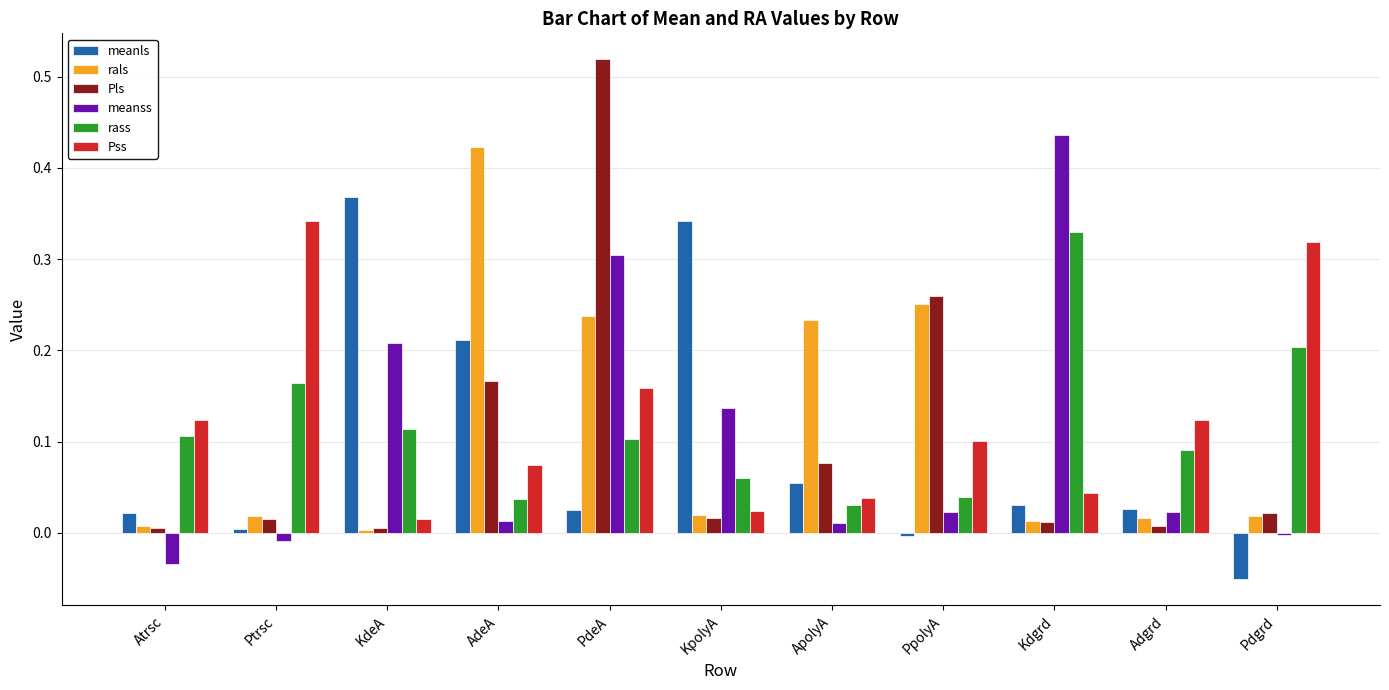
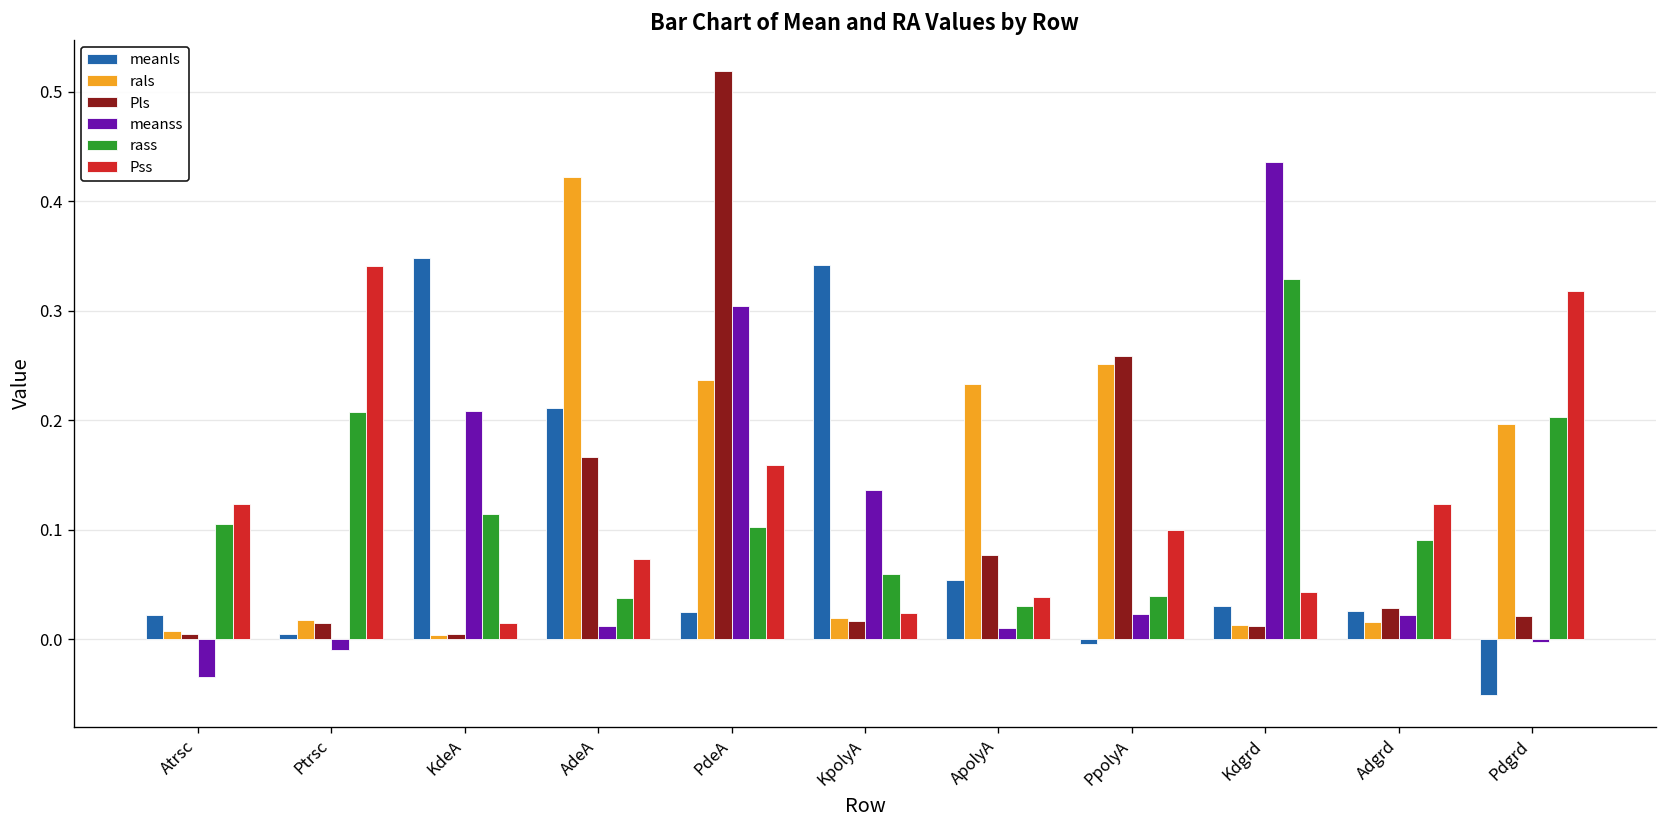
rass, Ptrsc: 0.16 -> 0.21
meanls, KdeA: 0.37 -> 0.35
Pls, Adgrd: 0.01 -> 0.03
rals, Pdgrd: 0.02 -> 0.20
